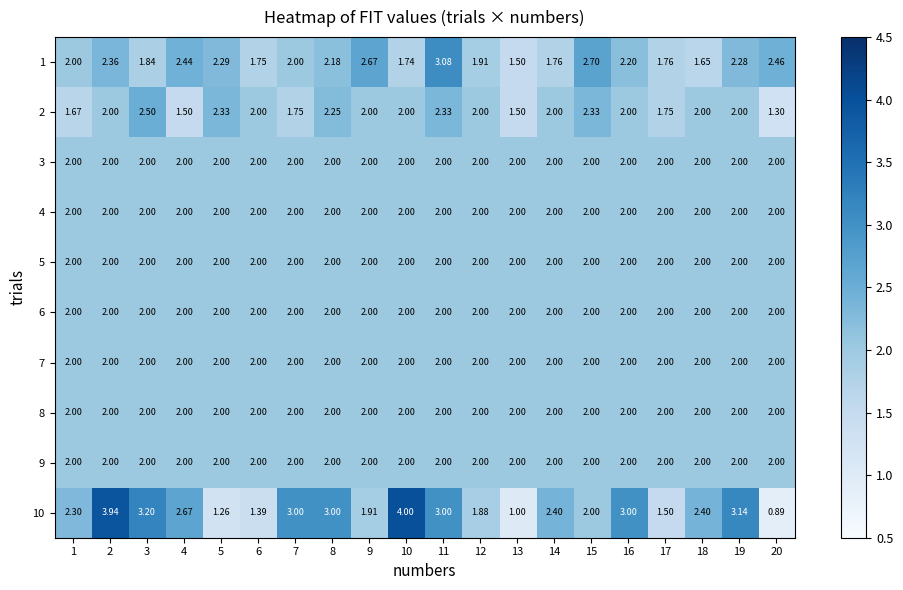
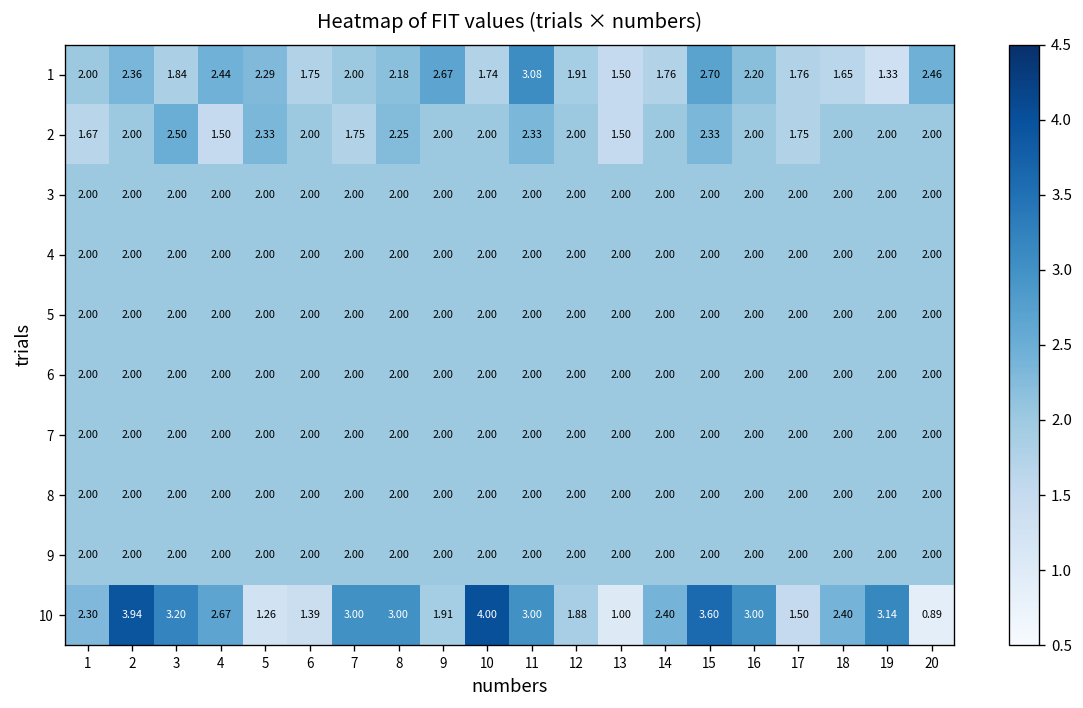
1, 19: 2.28 -> 1.33
2, 20: 1.30 -> 2.00
10, 15: 2.00 -> 3.60
